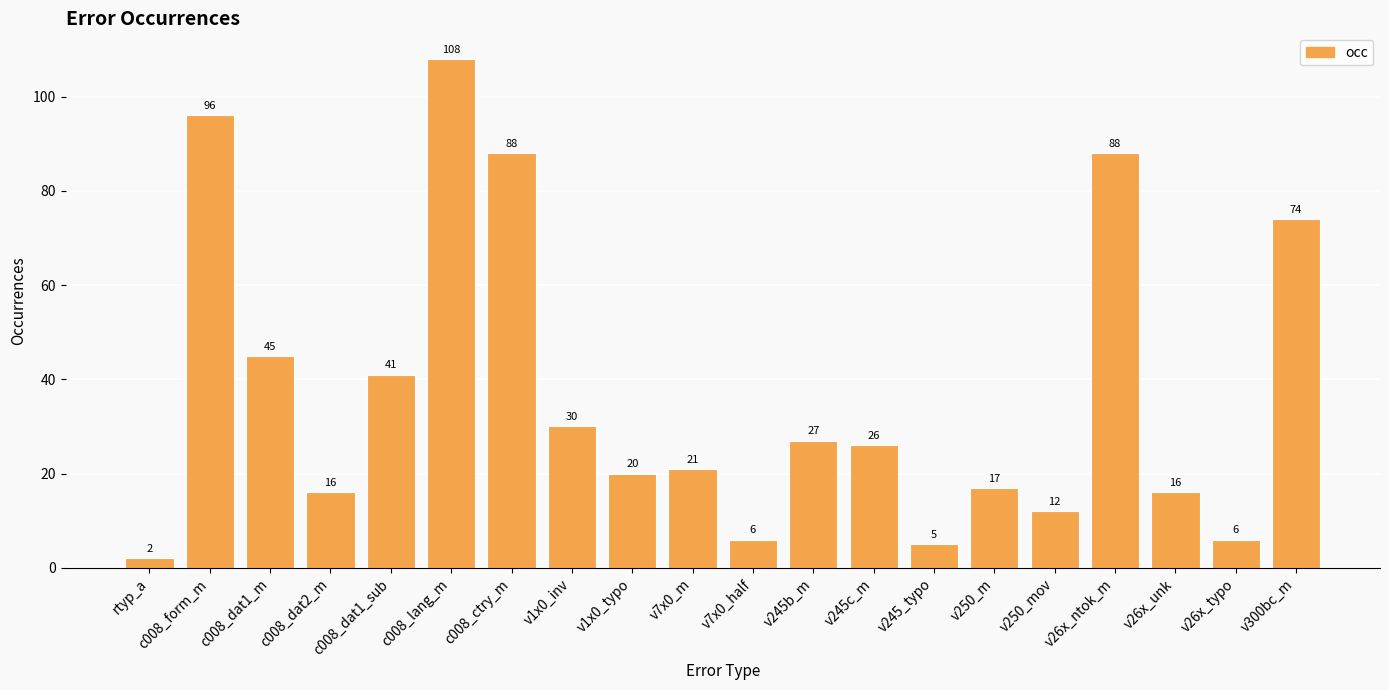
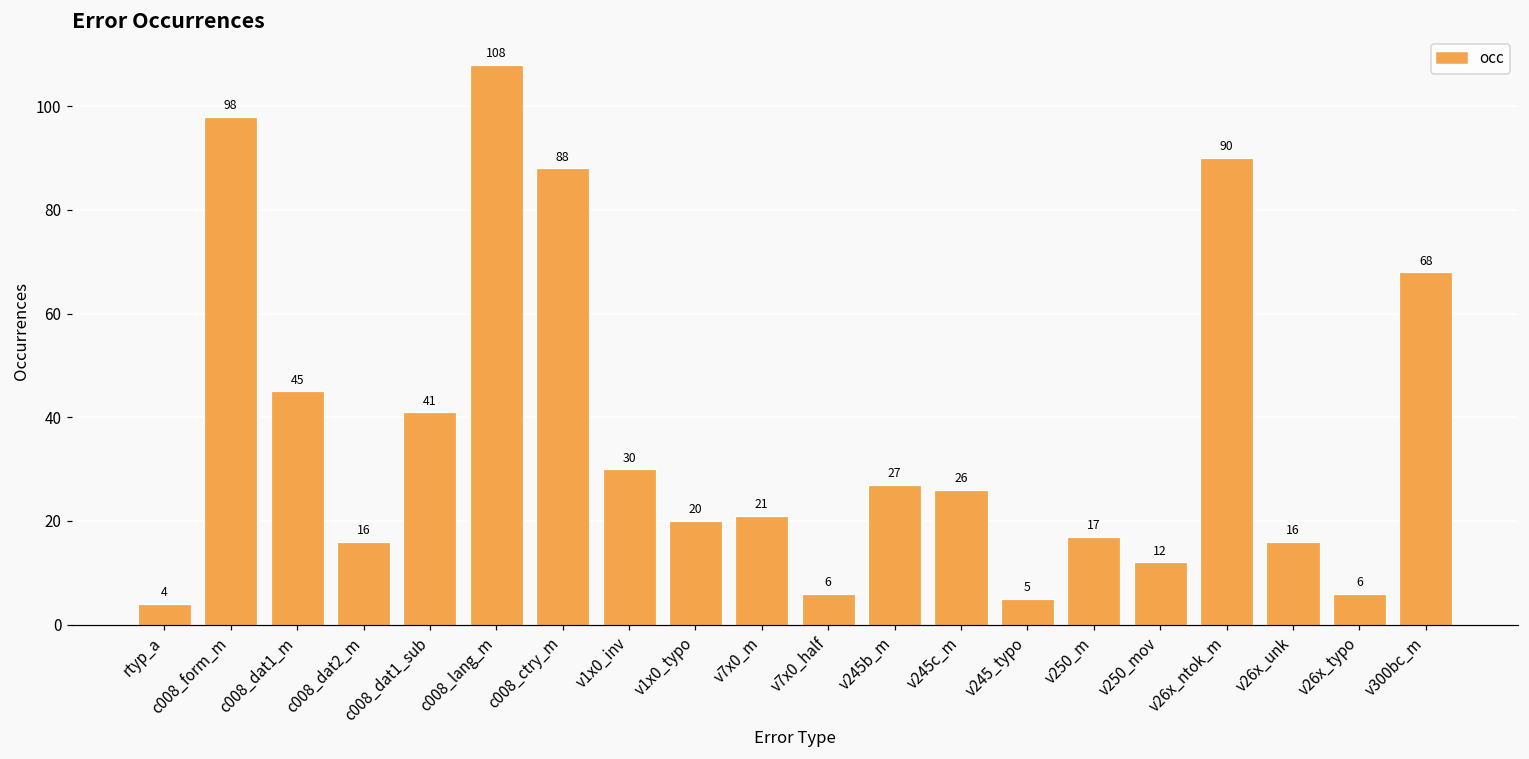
rtyp_a: 2 -> 4
c008_form_m: 96 -> 98
v26x_ntok_m: 88 -> 90
v300bc_m: 74 -> 68
